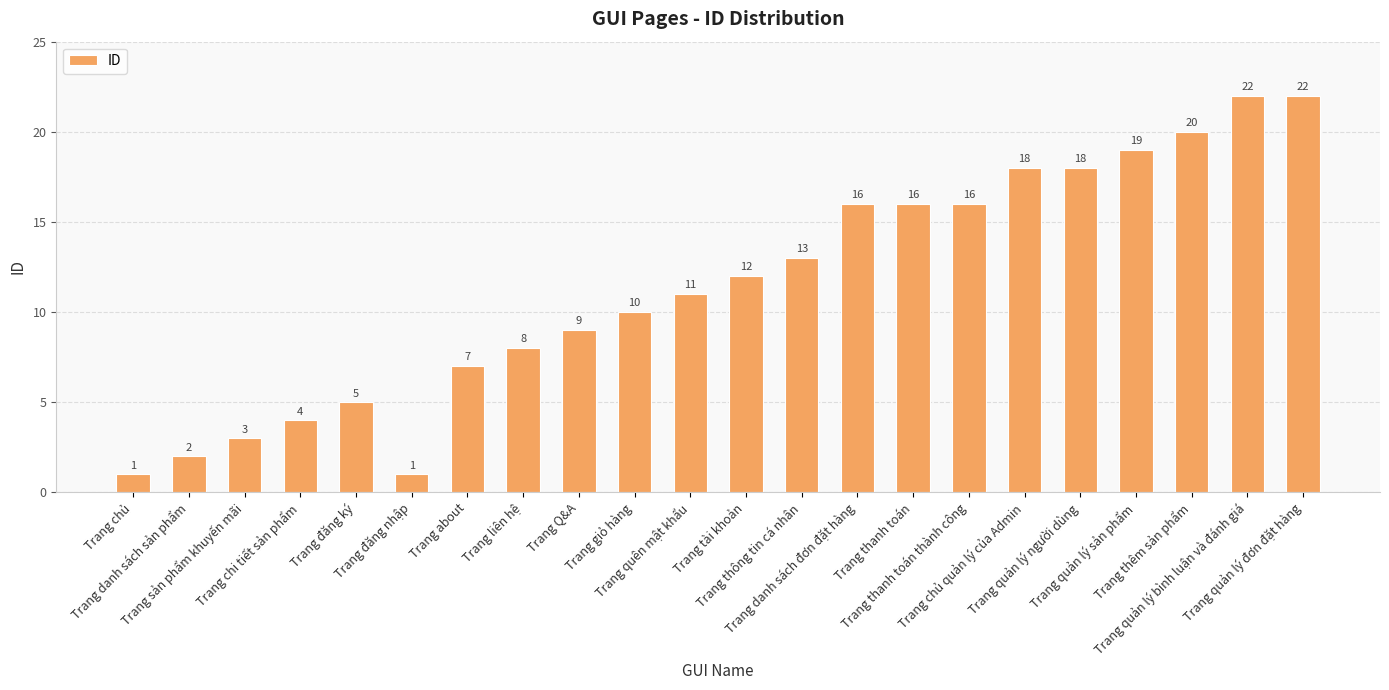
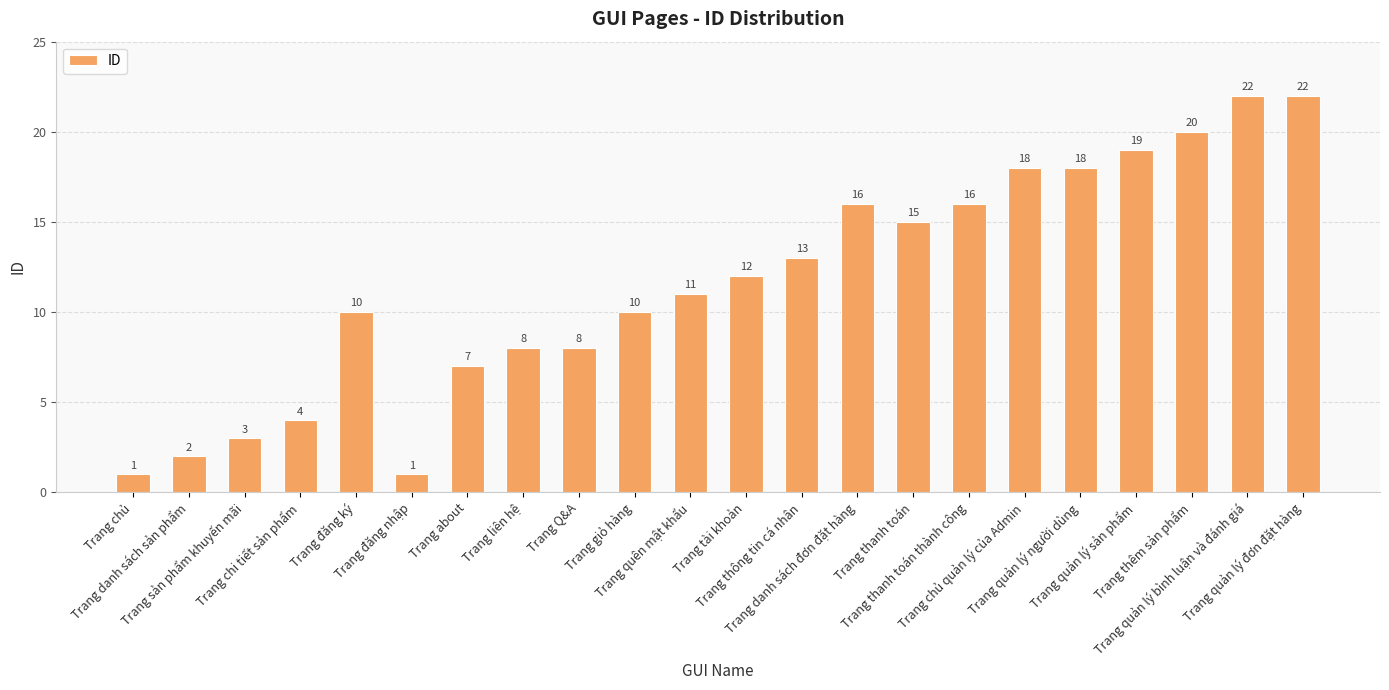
Trang đăng ký: 5 -> 10
Trang Q&A: 9 -> 8
Trang thanh toán: 16 -> 15
